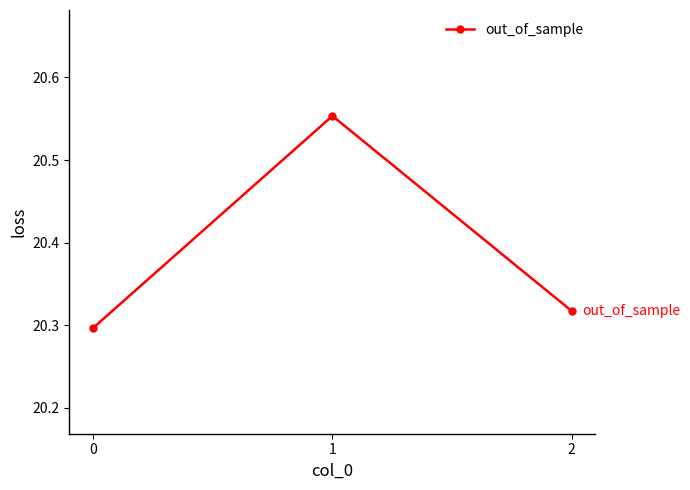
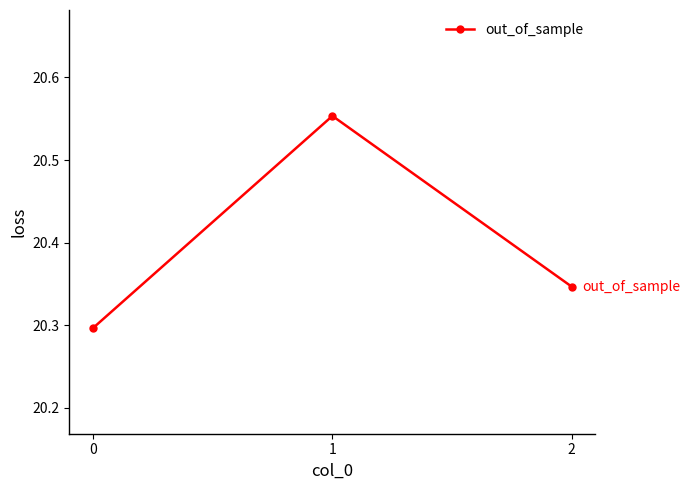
2: 20.32 -> 20.35
